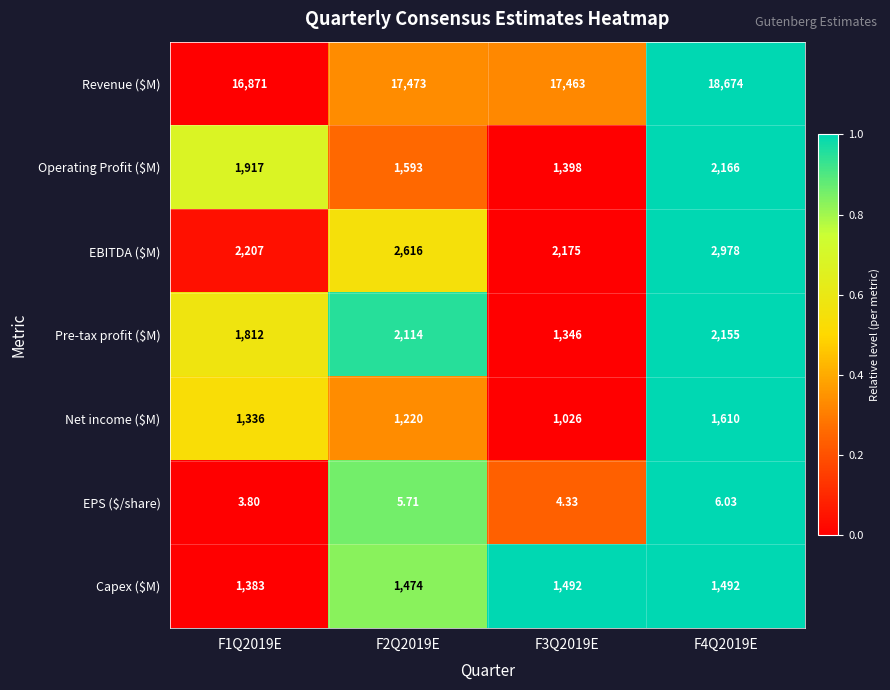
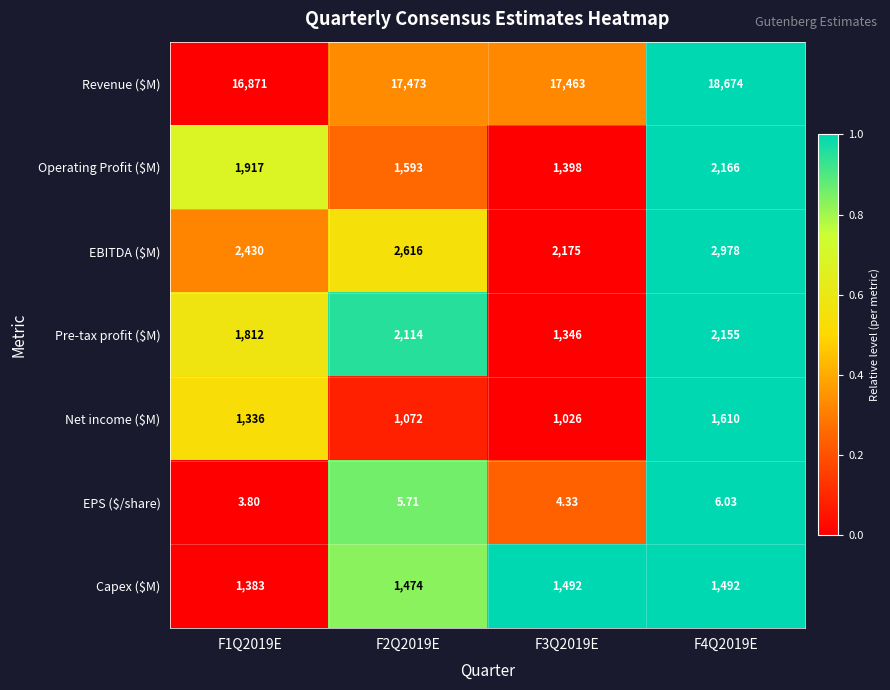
EBITDA ($M), F1Q2019E: 2,207 -> 2,430
Net income ($M), F2Q2019E: 1,220 -> 1,072
